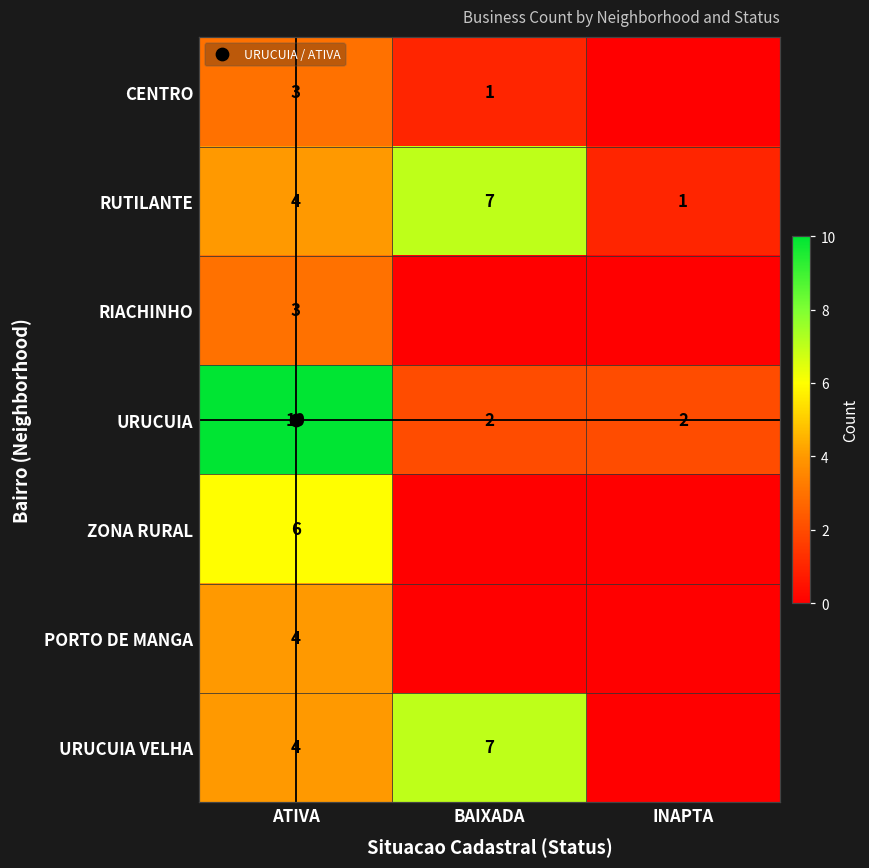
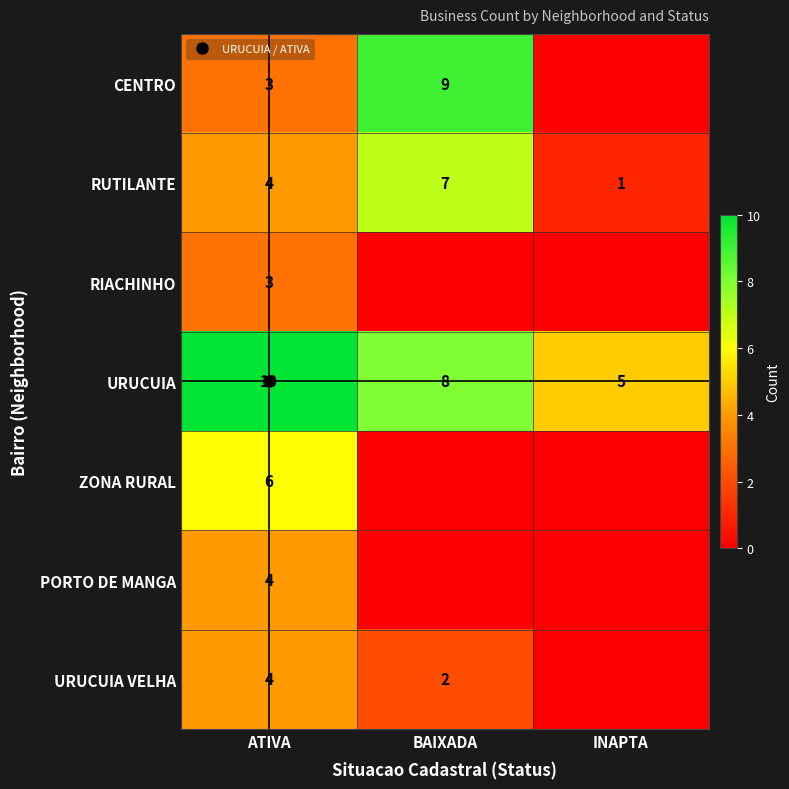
CENTRO, BAIXADA: 1 -> 9
URUCUIA, BAIXADA: 2 -> 8
URUCUIA, INAPTA: 2 -> 5
URUCUIA VELHA, BAIXADA: 7 -> 2
